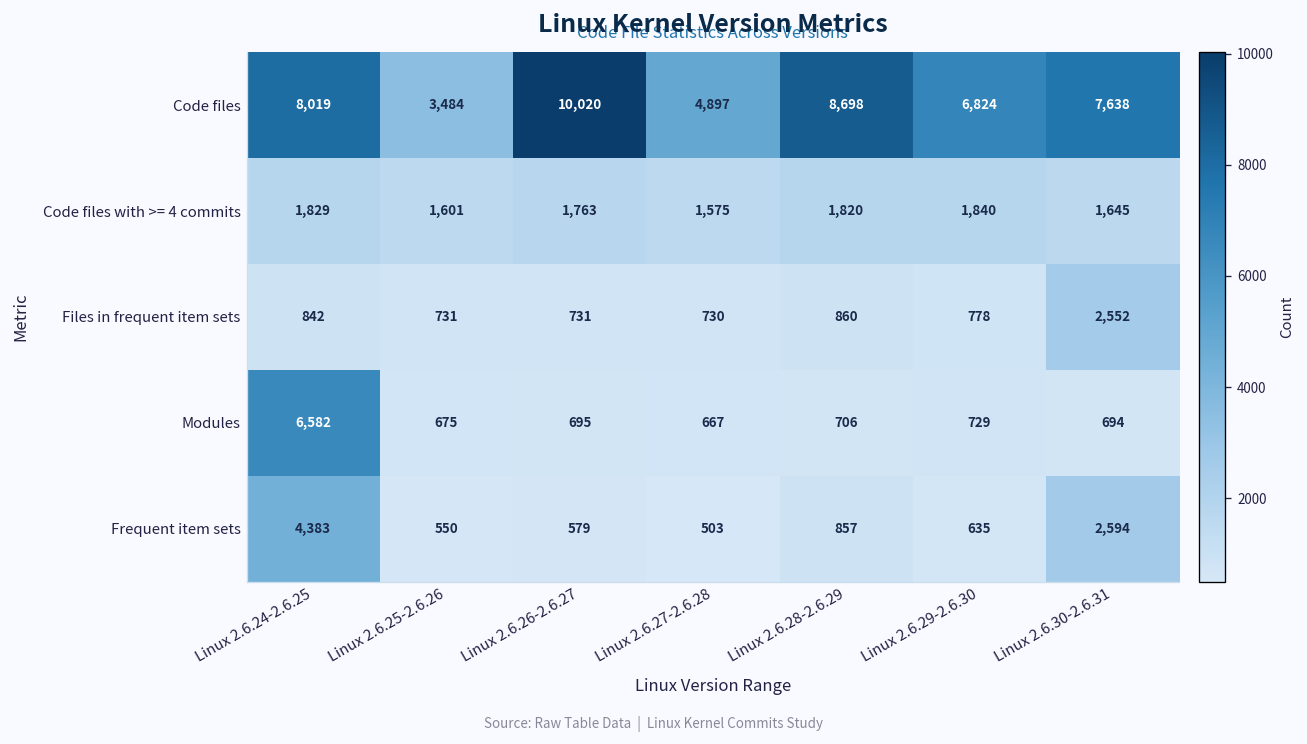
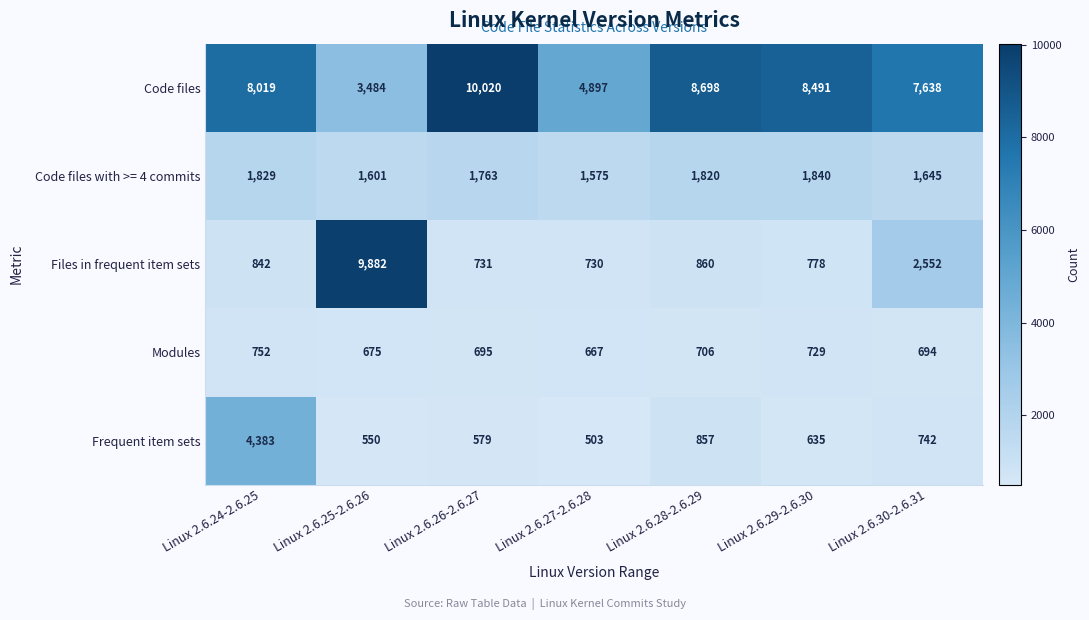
Code files, Linux 2.6.29-2.6.30: 6,824 -> 8,491
Files in frequent item sets, Linux 2.6.25-2.6.26: 731 -> 9,882
Modules, Linux 2.6.24-2.6.25: 6,582 -> 752
Frequent item sets, Linux 2.6.30-2.6.31: 2,594 -> 742
